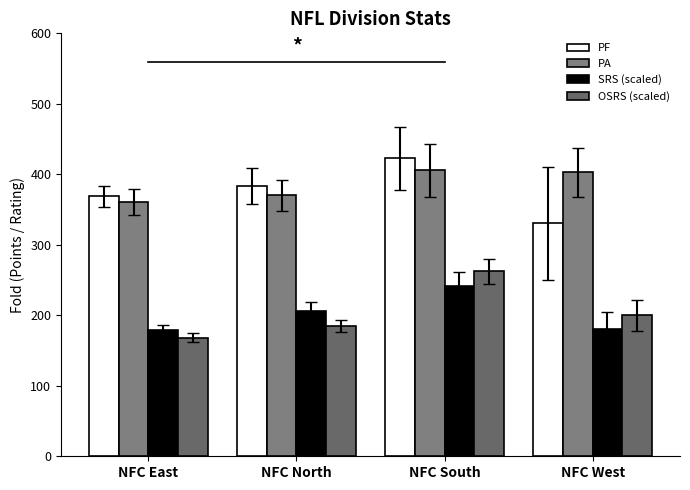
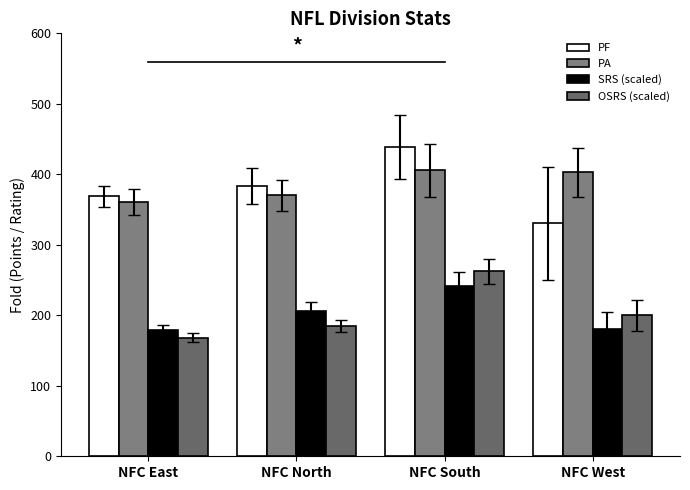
PF, NFC South: 420 -> 440
